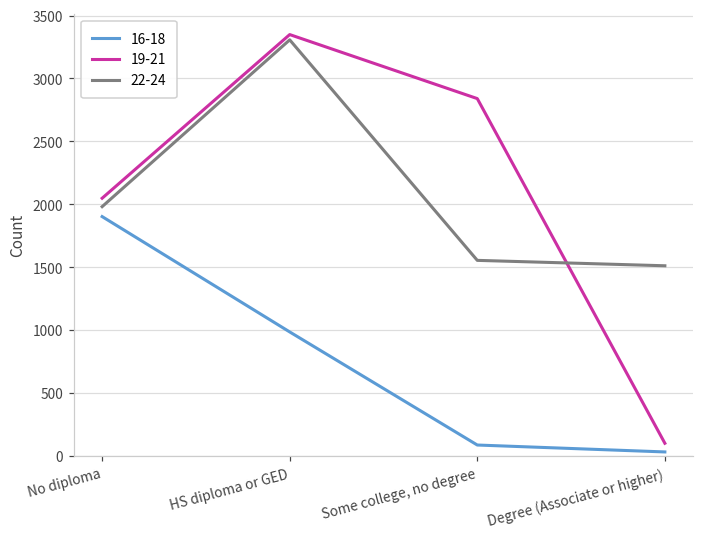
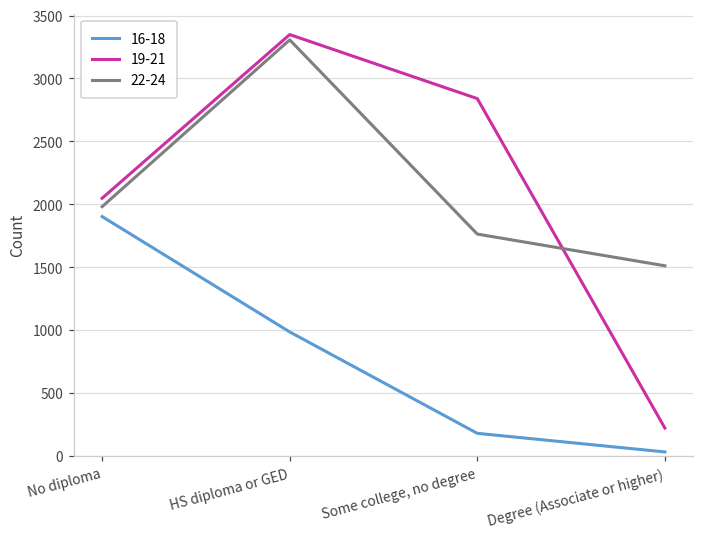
16-18, Some college, no degree: 90 -> 180
22-24, Some college, no degree: 1550 -> 1760
19-21, Degree (Associate or higher): 100 -> 220
